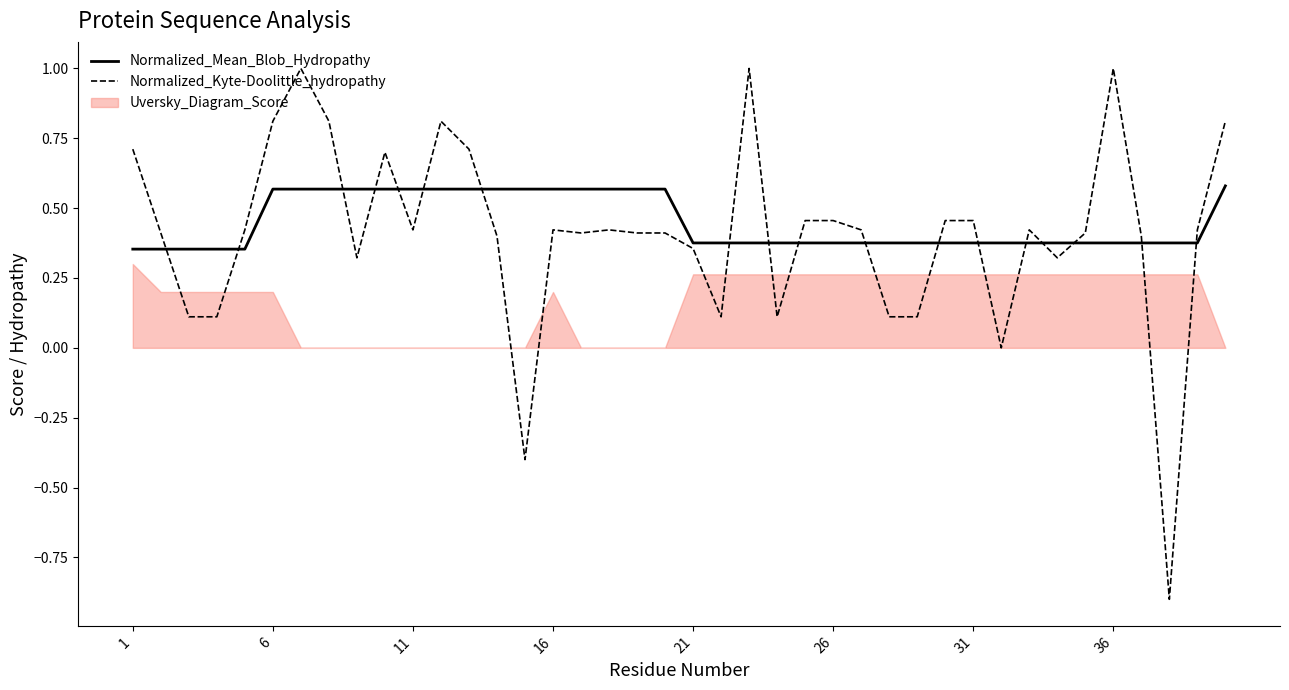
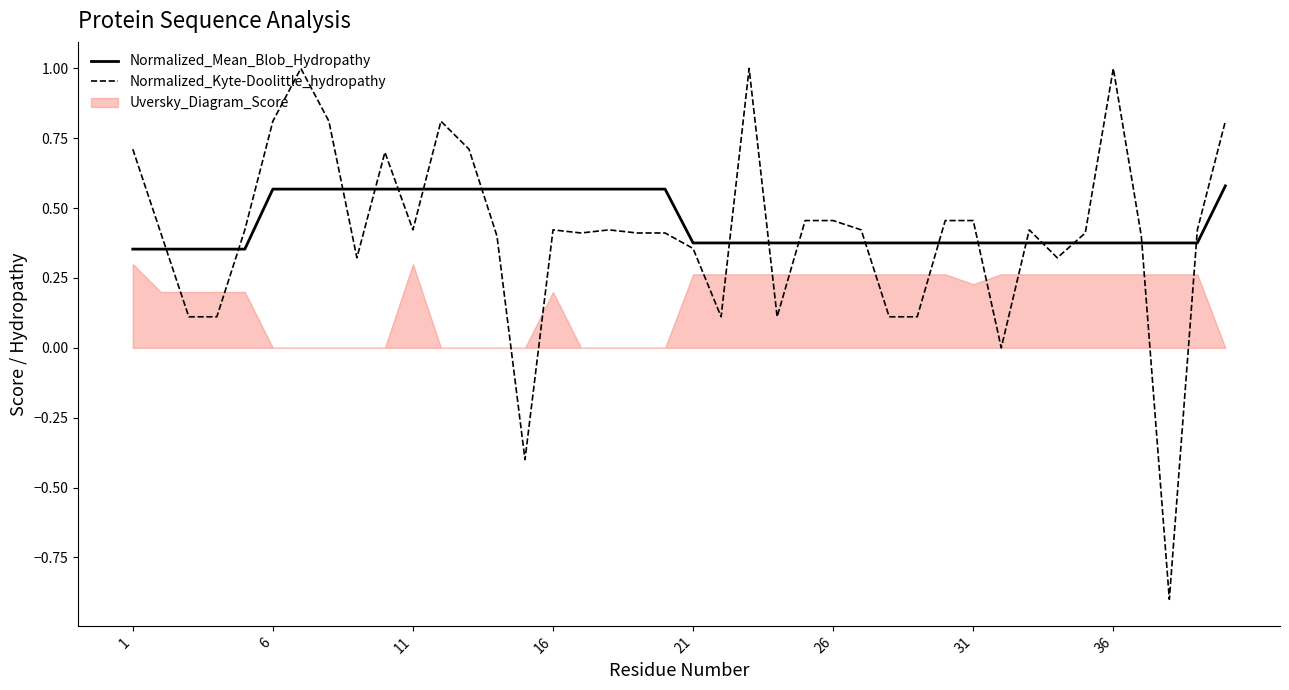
Uversky_Diagram_Score, 6: 0.2 -> 0.0
Uversky_Diagram_Score, 11: 0.0 -> 0.3
Uversky_Diagram_Score, 31: 0.26 -> 0.23
